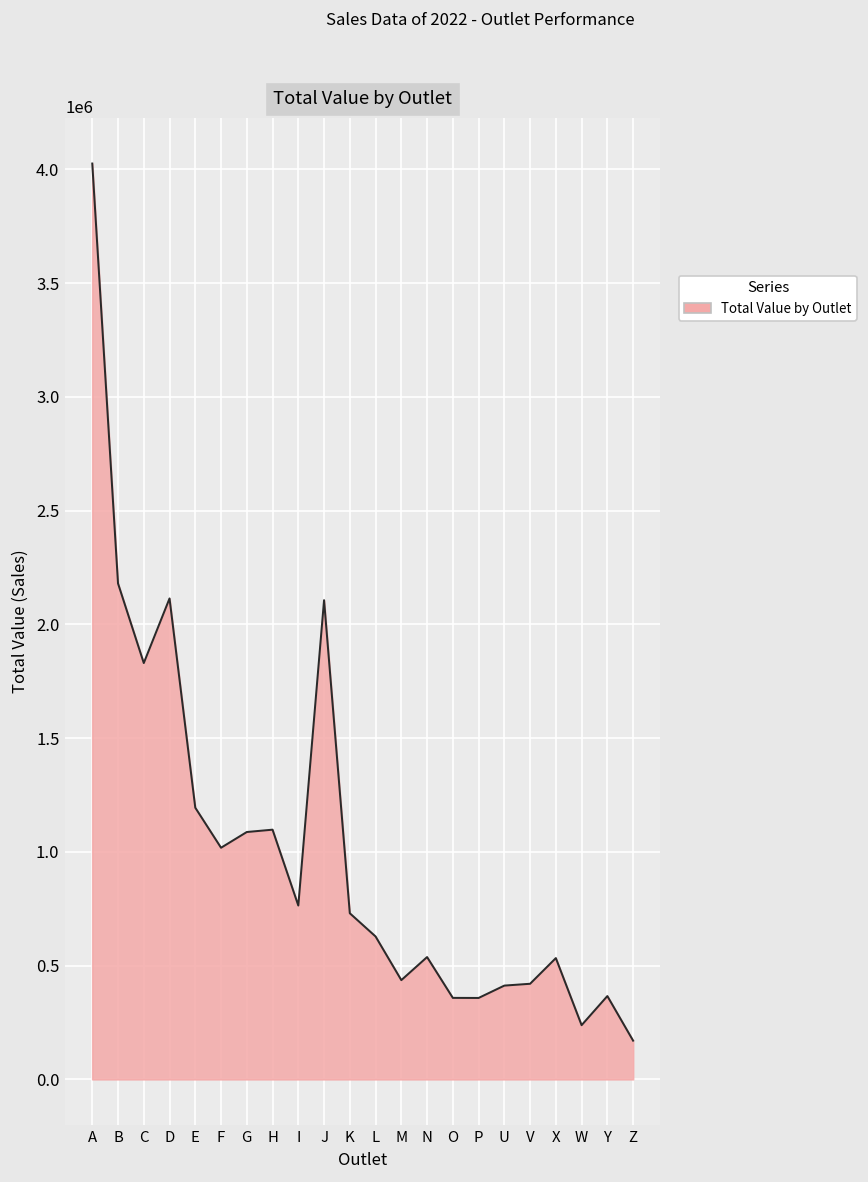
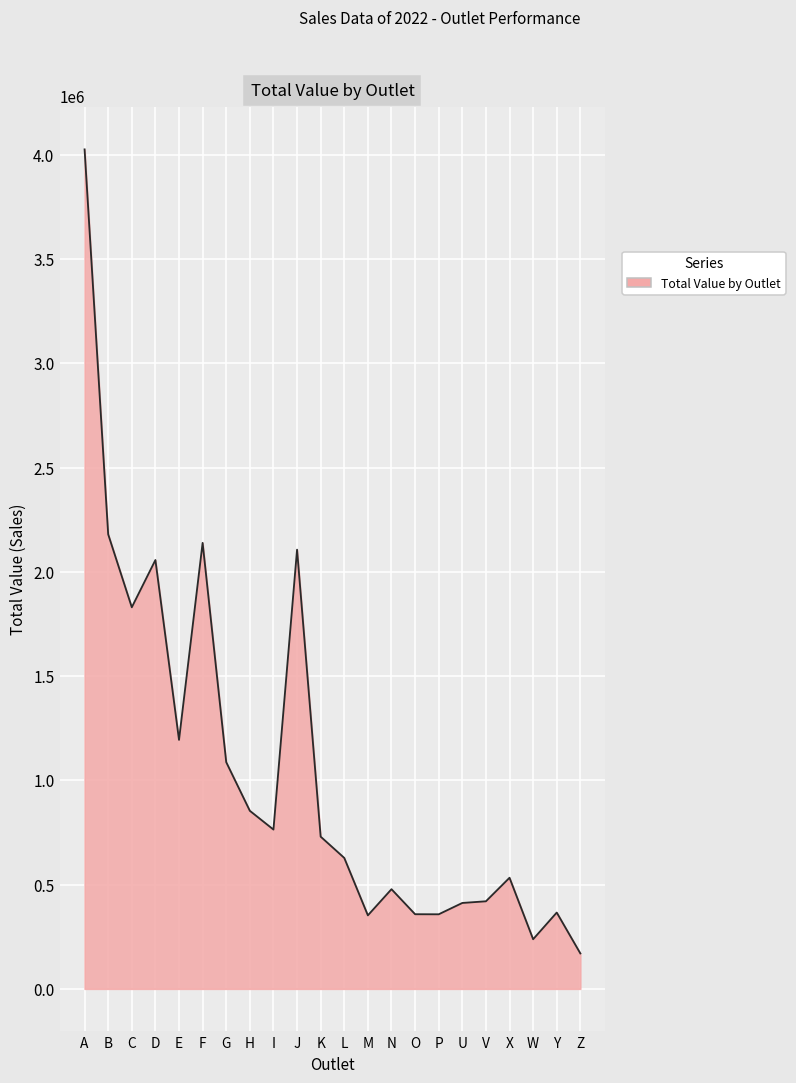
D: 2110000 -> 2060000
F: 1020000 -> 2140000
H: 1100000 -> 850000
M: 440000 -> 350000
N: 540000 -> 480000
